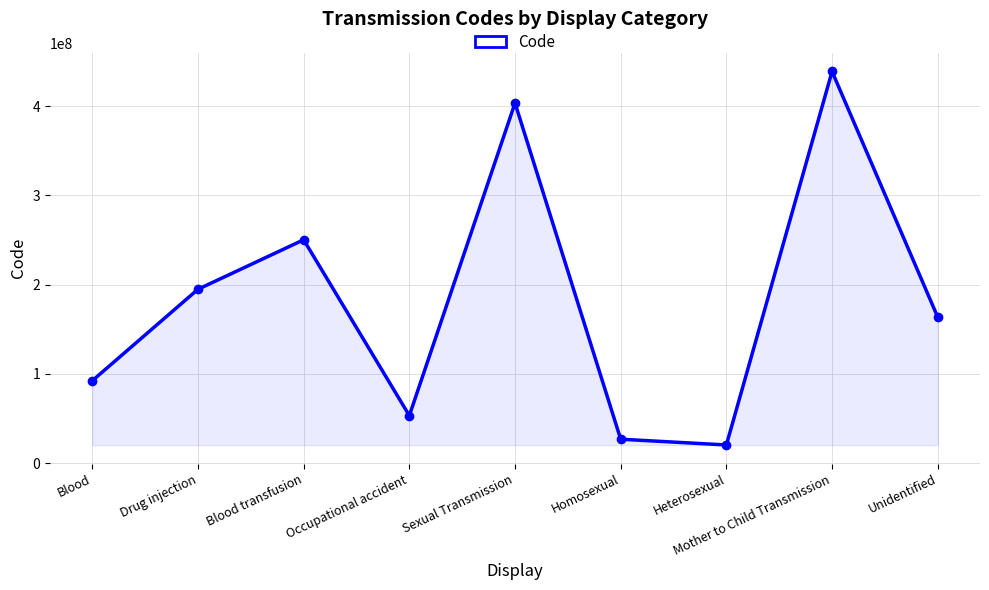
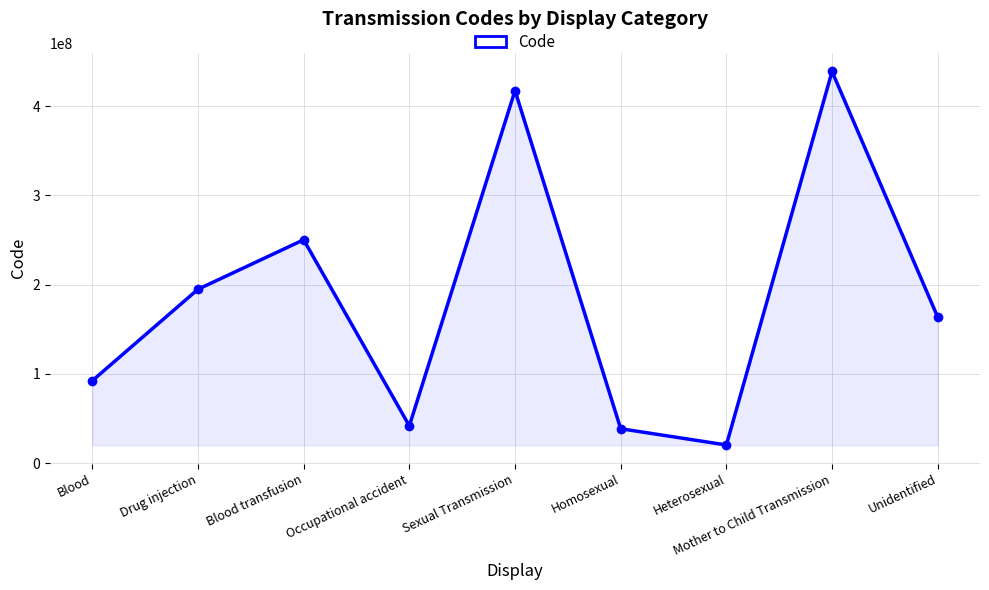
Occupational accident: 50000000 -> 40000000
Sexual Transmission: 400000000 -> 420000000
Homosexual: 30000000 -> 40000000
